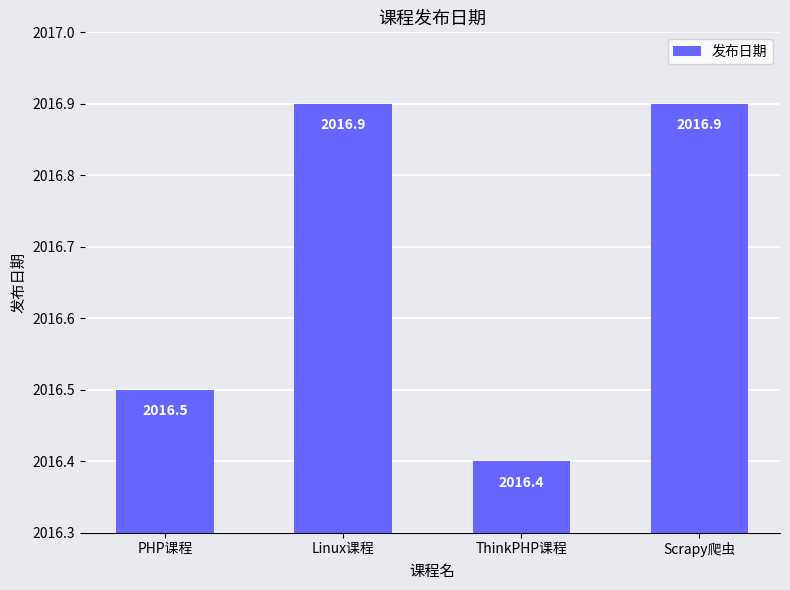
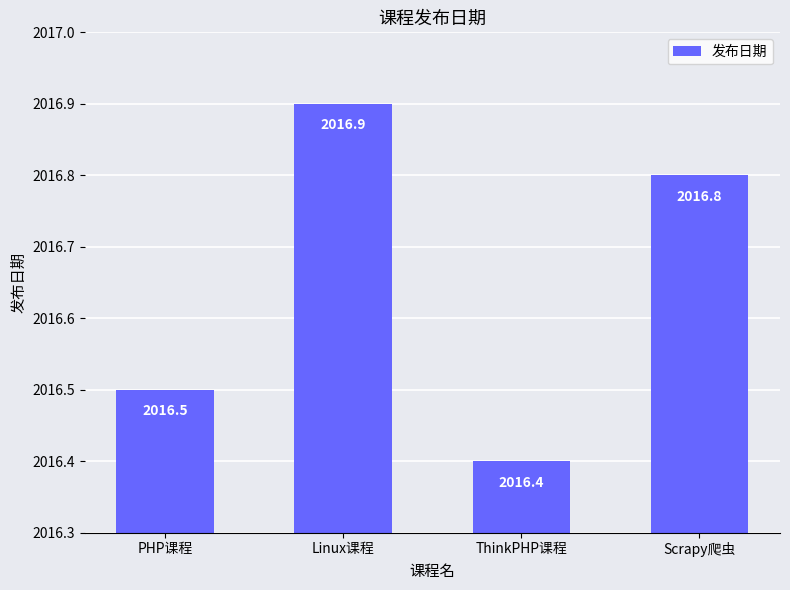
Scrapy爬虫: 2016.9 -> 2016.8
